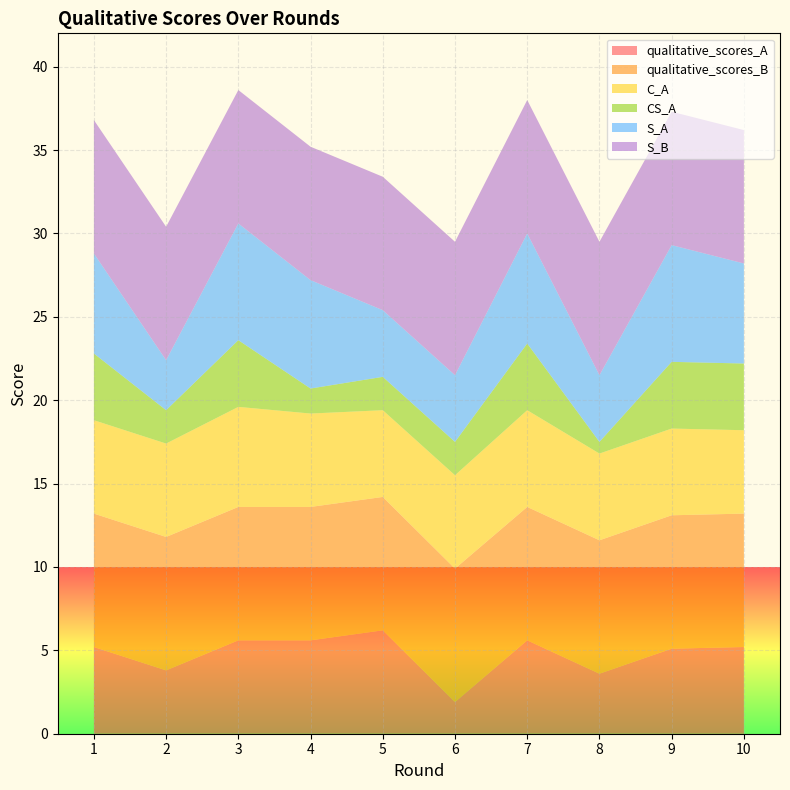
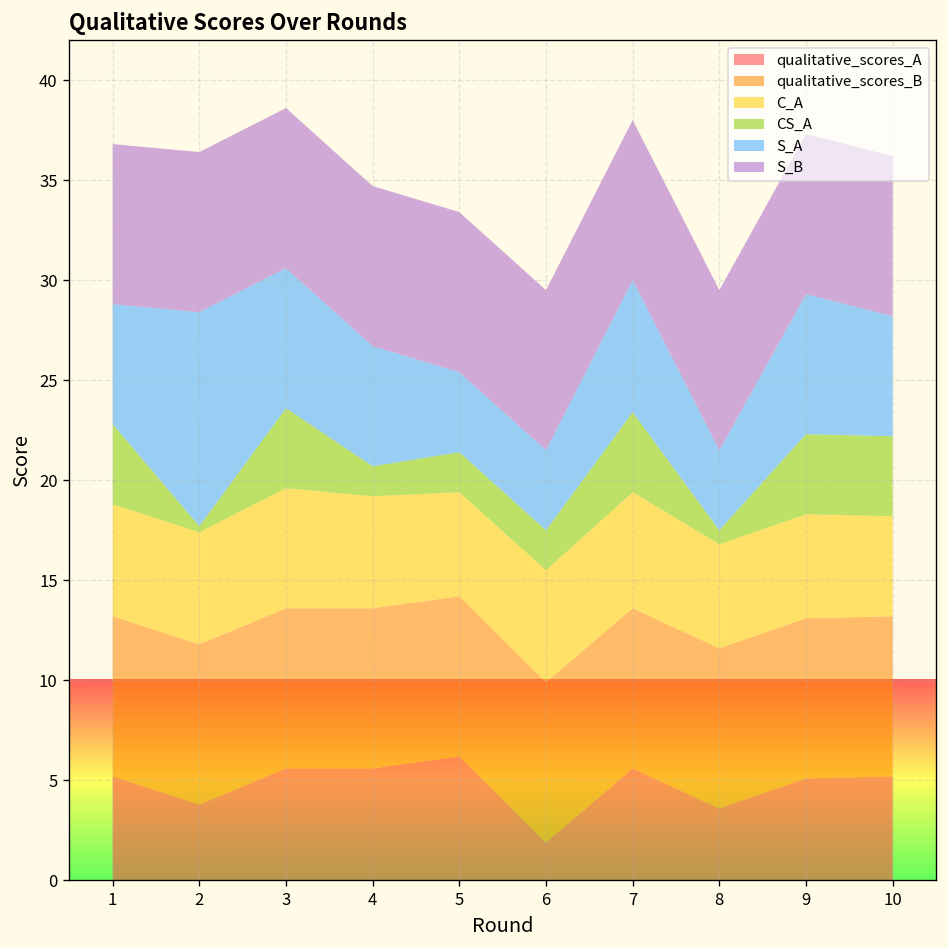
CS_A, 2: 2.0 -> 0.3
S_A, 2: 3.0 -> 10.7
S_A, 4: 6.5 -> 6.0
